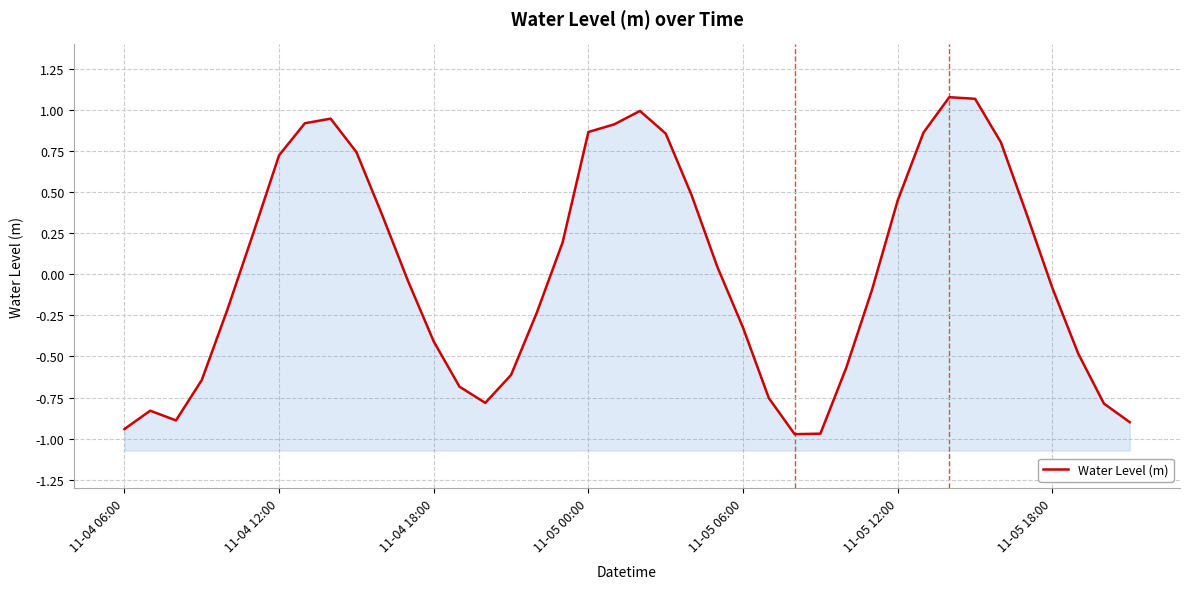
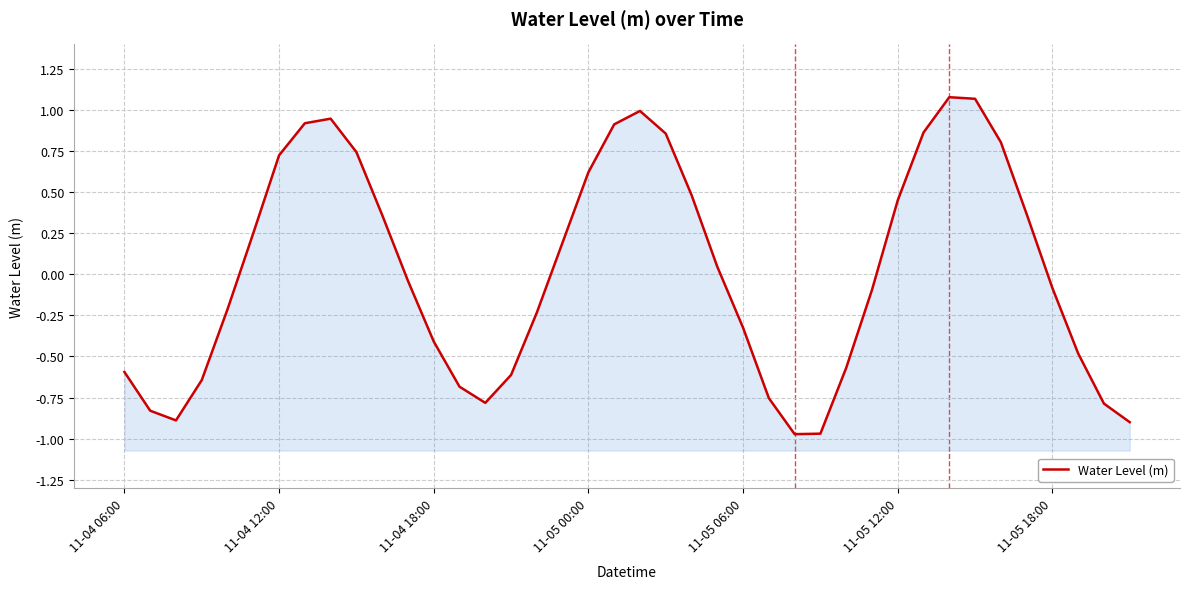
11-04 06:00: -0.94 -> -0.59
11-05 00:00: 0.87 -> 0.62
